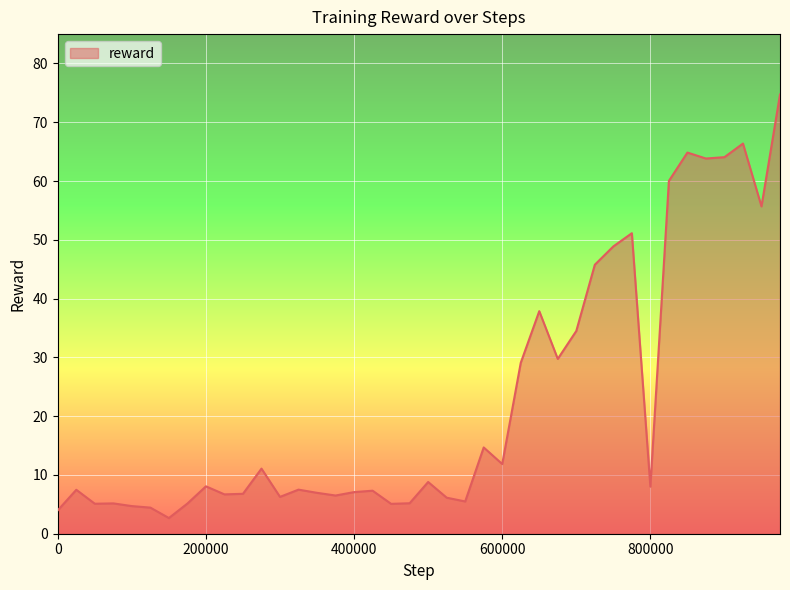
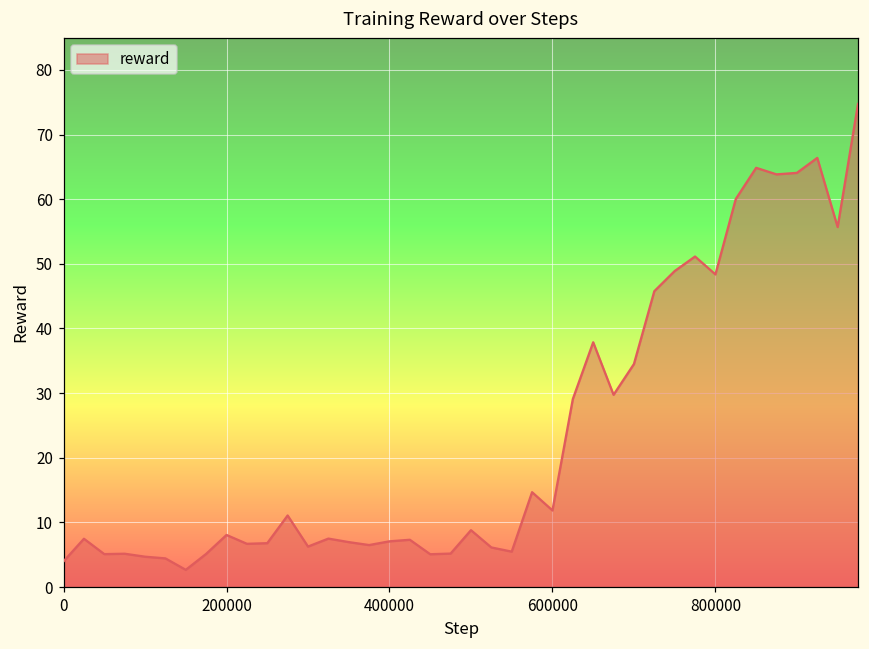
800000: 8 -> 48
